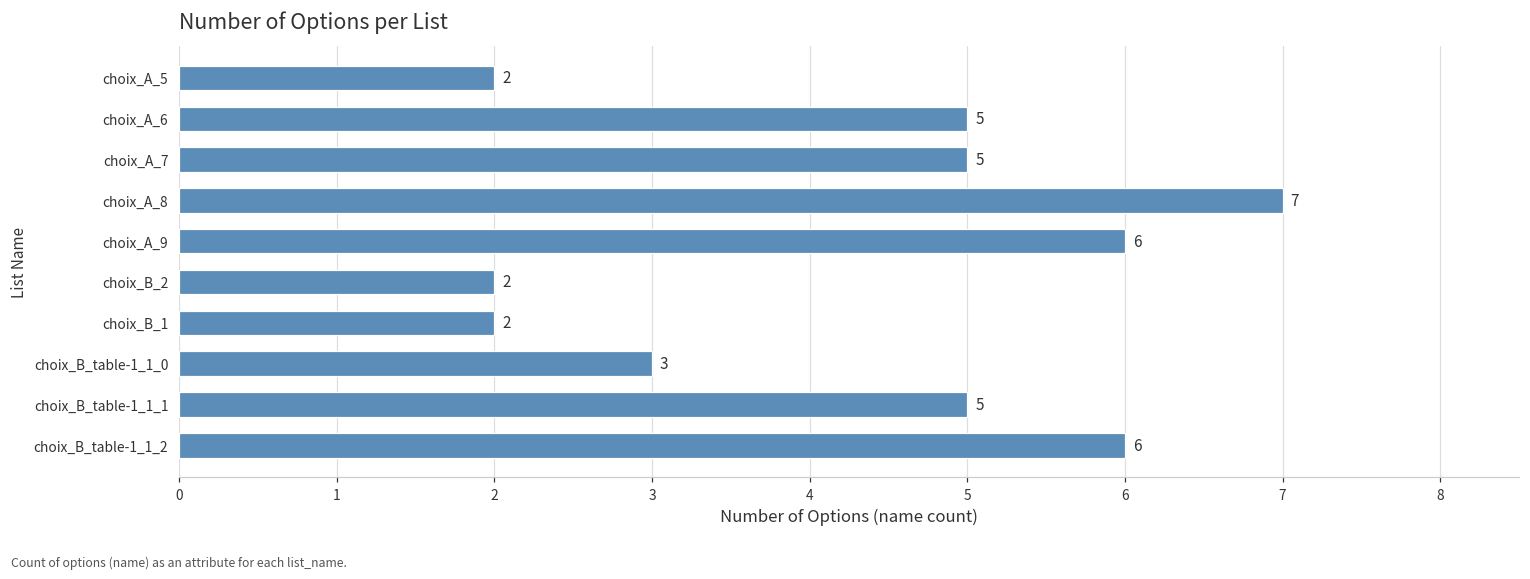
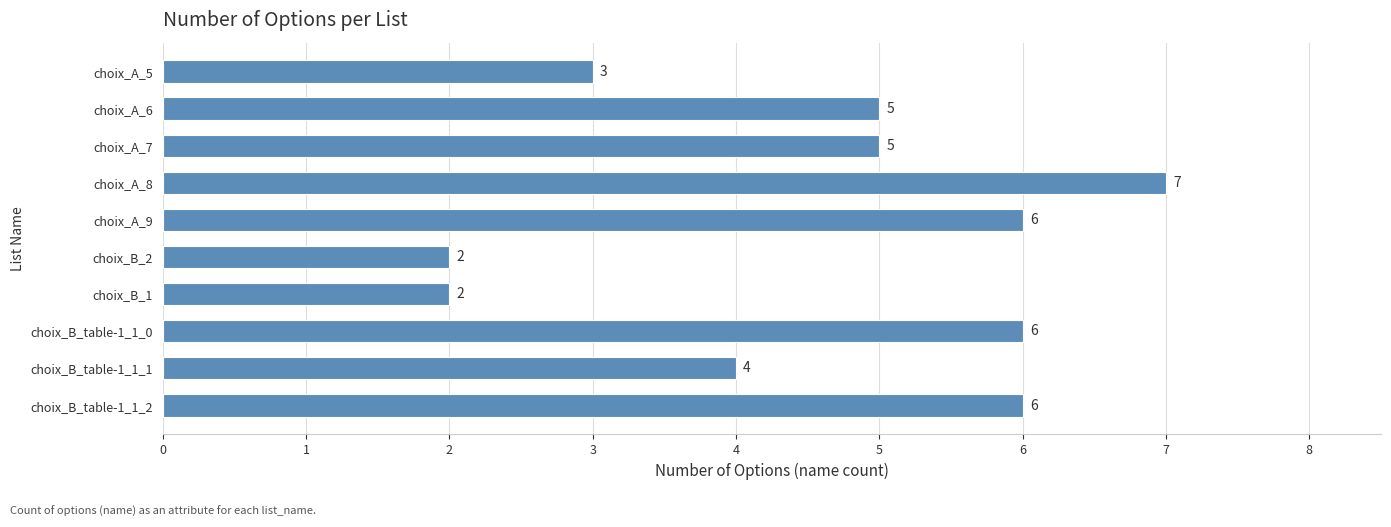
choix_A_5: 2 -> 3
choix_B_table-1_1_0: 3 -> 6
choix_B_table-1_1_1: 5 -> 4
